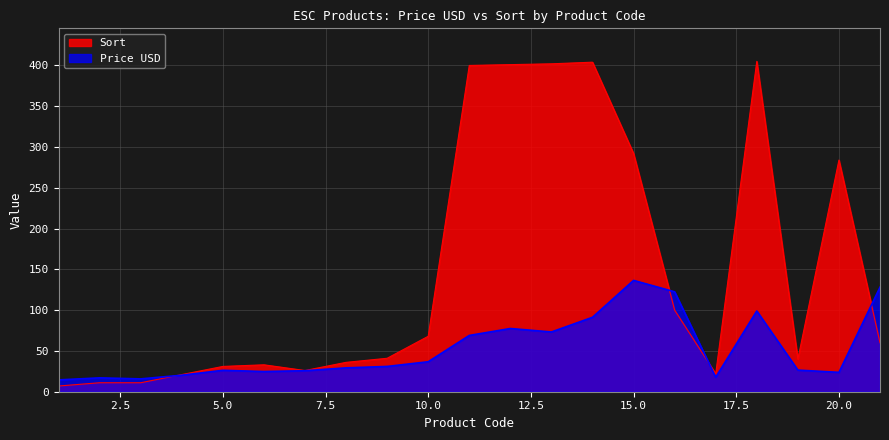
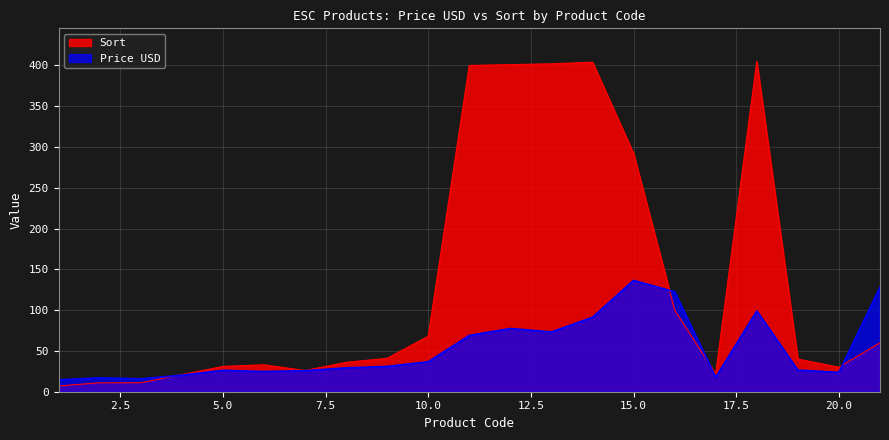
Sort, 20.0: 280 -> 30
